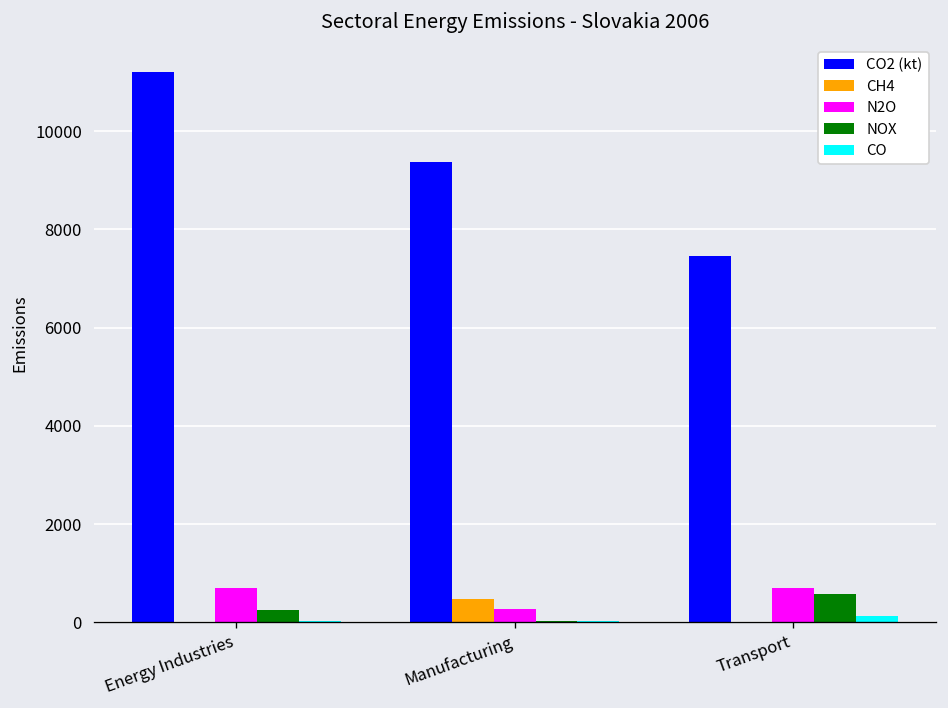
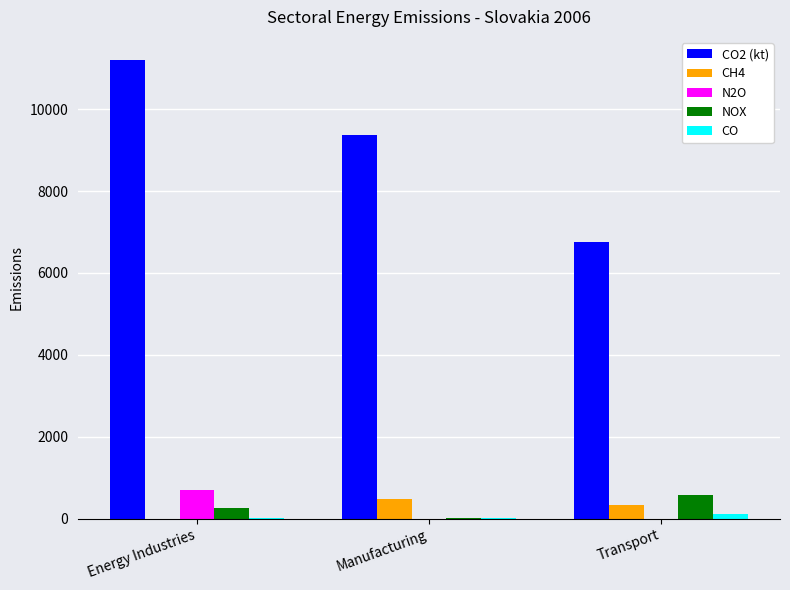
N2O, Manufacturing: 300 -> 0
CO2 (kt), Transport: 7500 -> 6800
CH4, Transport: 0 -> 300
N2O, Transport: 700 -> 0
